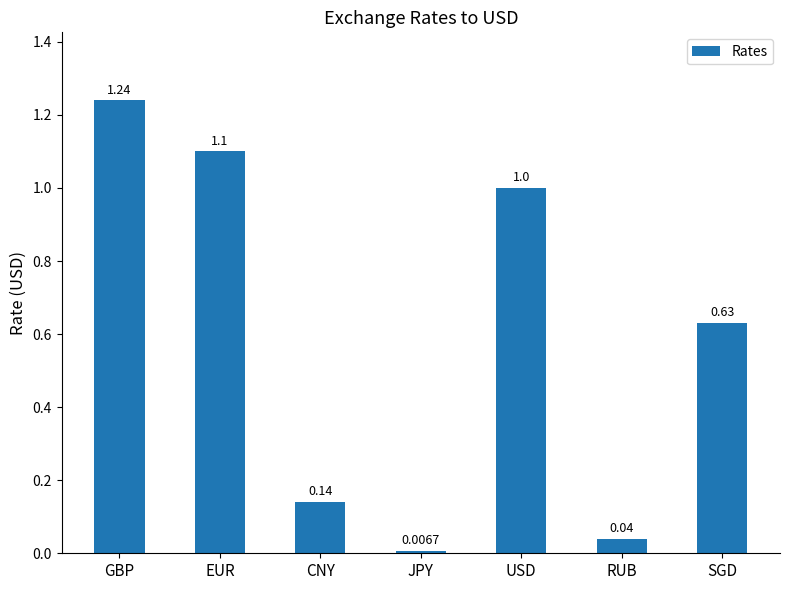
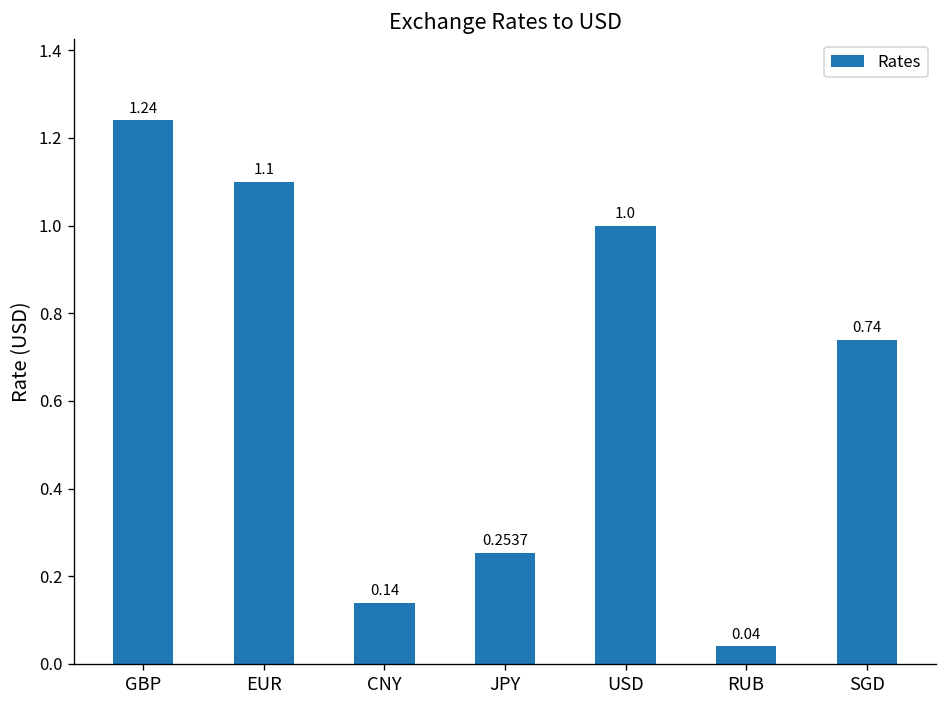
JPY: 0.0067 -> 0.2537
SGD: 0.63 -> 0.74
